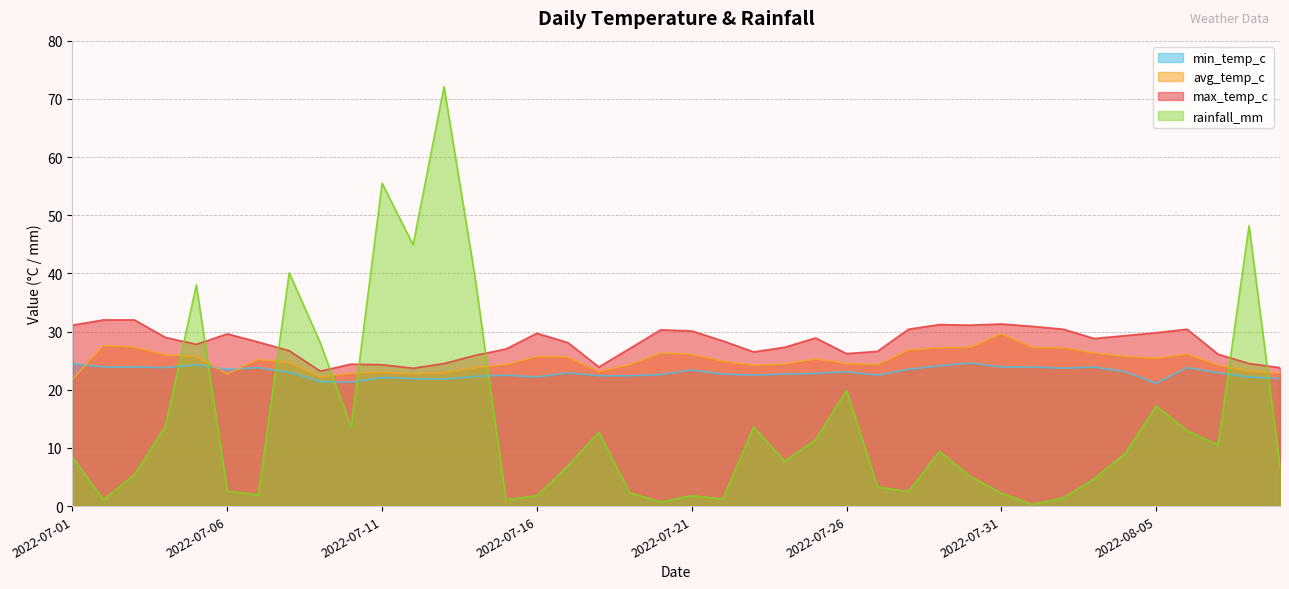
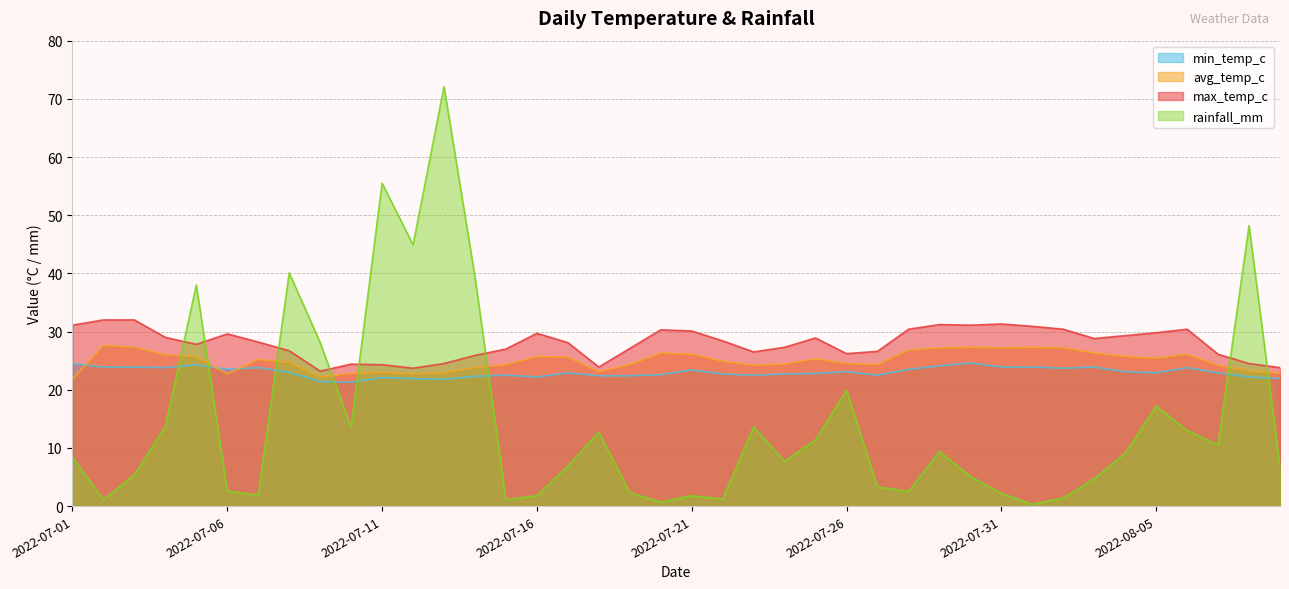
avg_temp_c, 2022-07-31: 30 -> 27
min_temp_c, 2022-08-05: 21 -> 23
